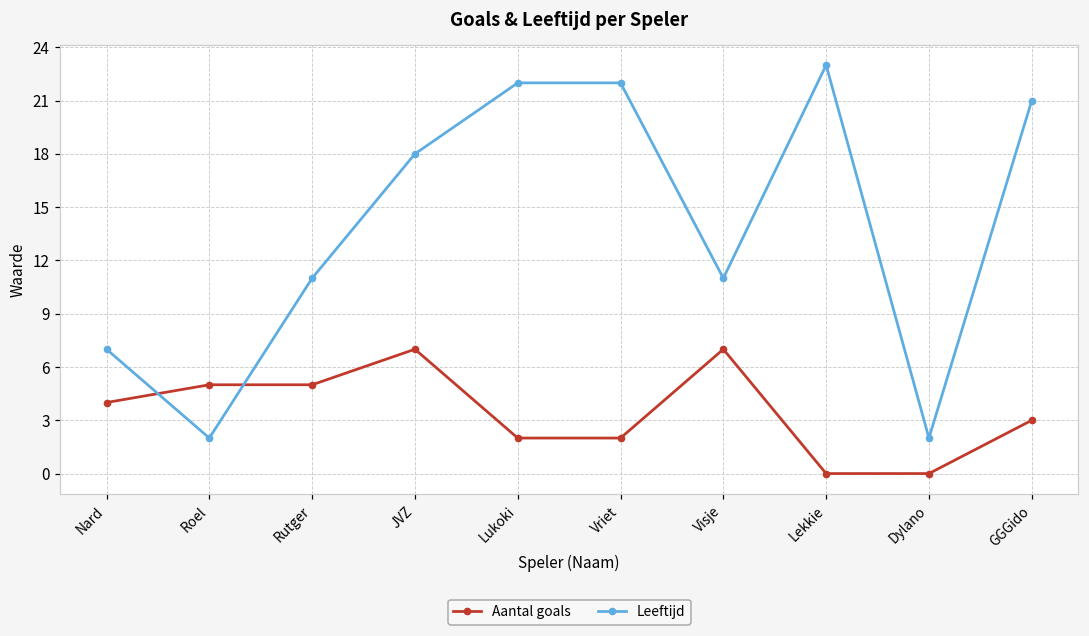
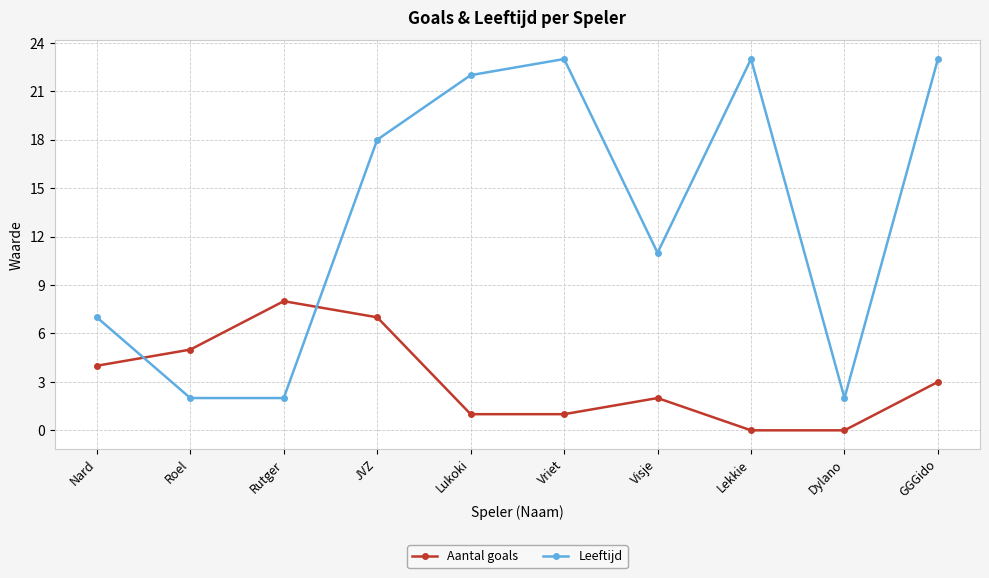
Aantal goals, Rutger: 5 -> 8
Leeftijd, Rutger: 11 -> 2
Aantal goals, Lukoki: 2 -> 1
Aantal goals, Vriet: 2 -> 1
Leeftijd, Vriet: 22 -> 23
Aantal goals, Visje: 7 -> 2
Leeftijd, GGGido: 21 -> 23
